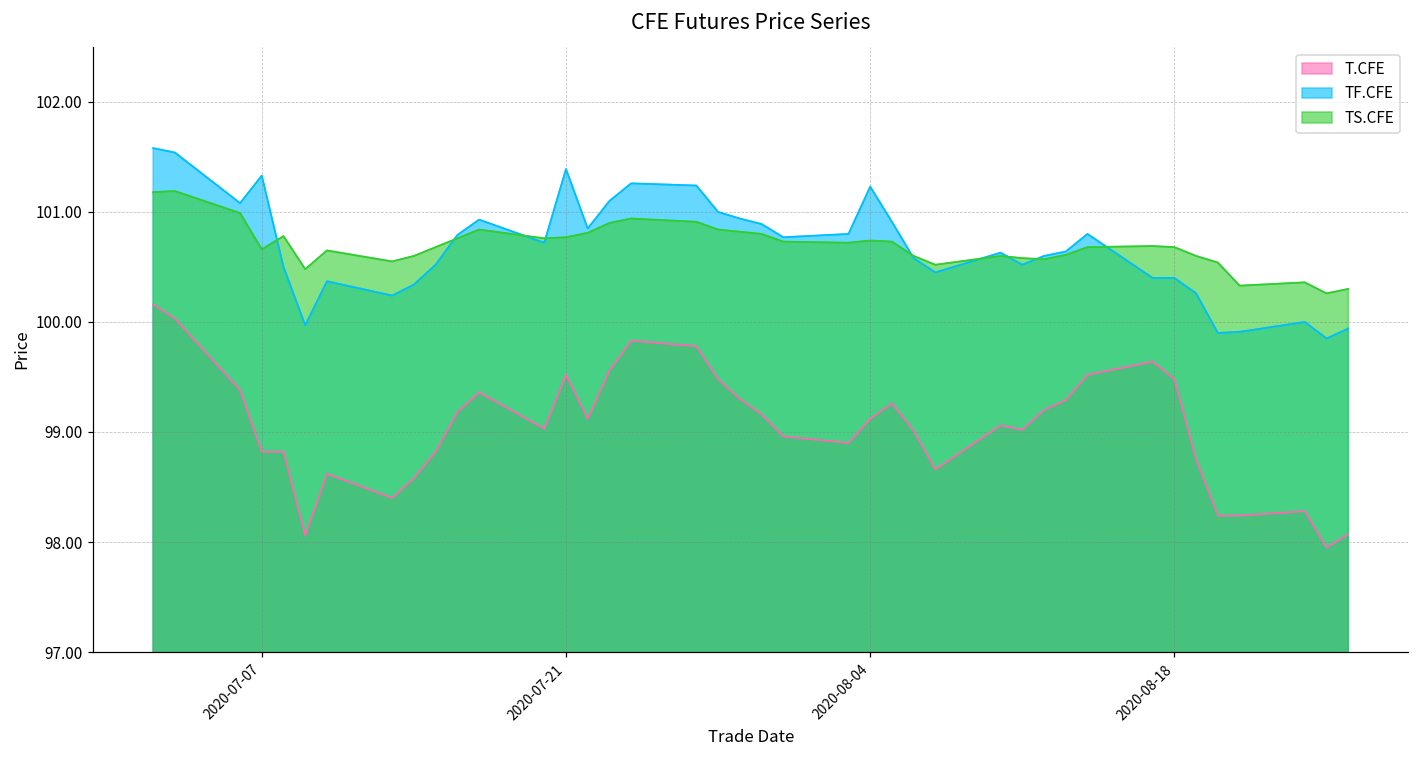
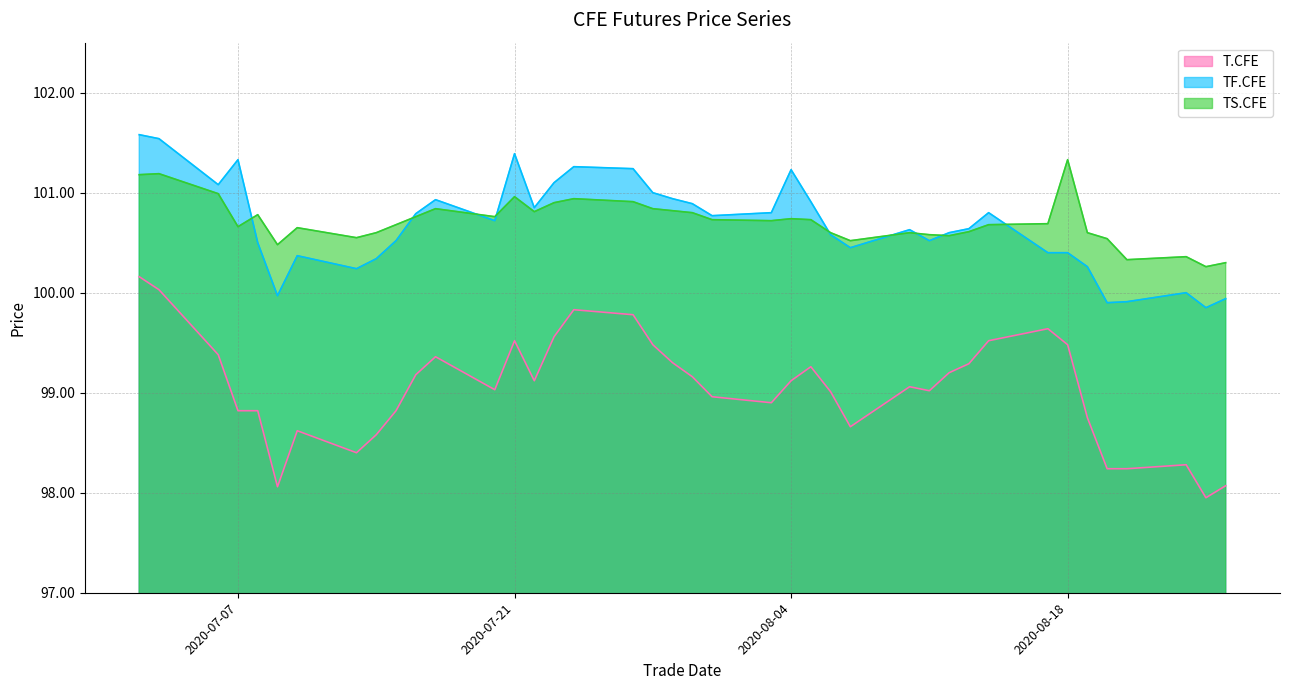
TS.CFE, 2020-07-21: 100.8 -> 101.0
TS.CFE, 2020-08-18: 100.7 -> 101.3
